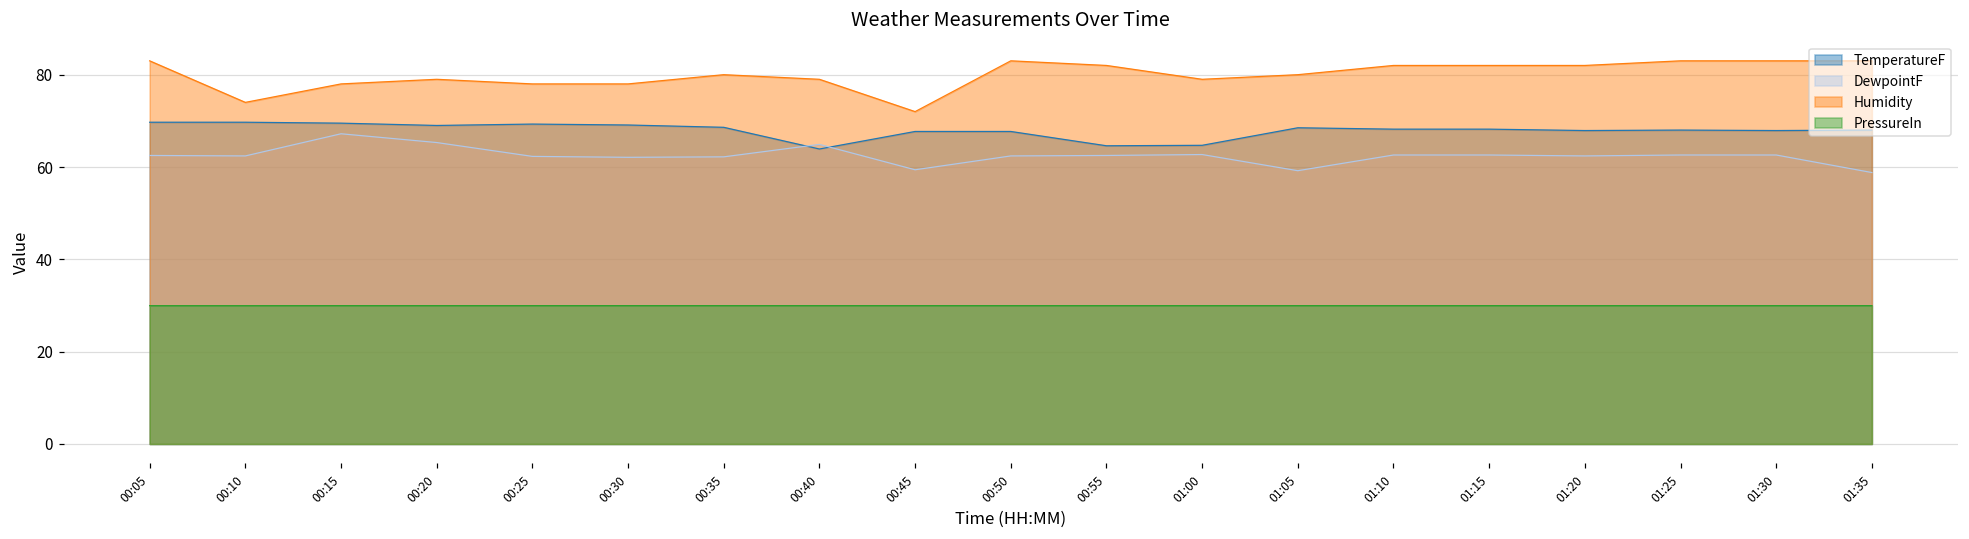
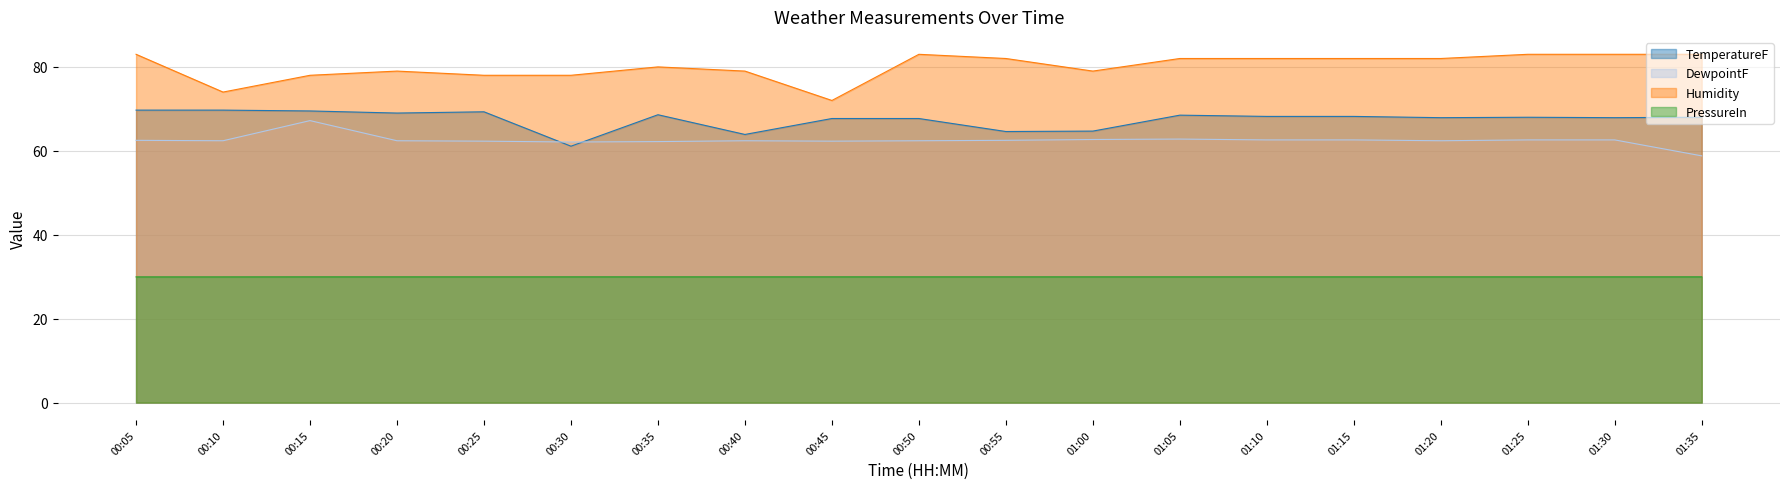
DewpointF, 00:20: 65 -> 62
TemperatureF, 00:30: 69 -> 61
DewpointF, 00:40: 65 -> 62
DewpointF, 00:45: 59 -> 62
DewpointF, 01:05: 59 -> 63
Humidity, 01:05: 80 -> 82
